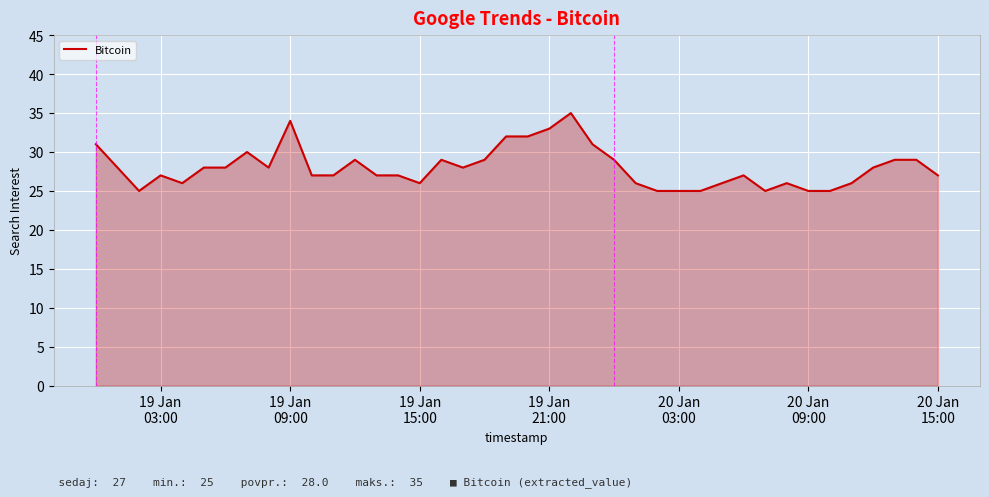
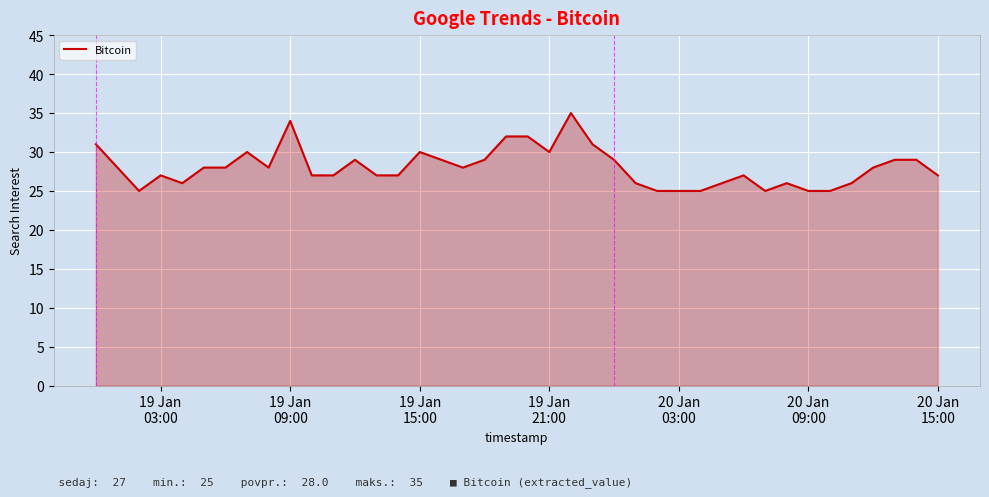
19 Jan 15:00: 26 -> 30
19 Jan 21:00: 33 -> 30
